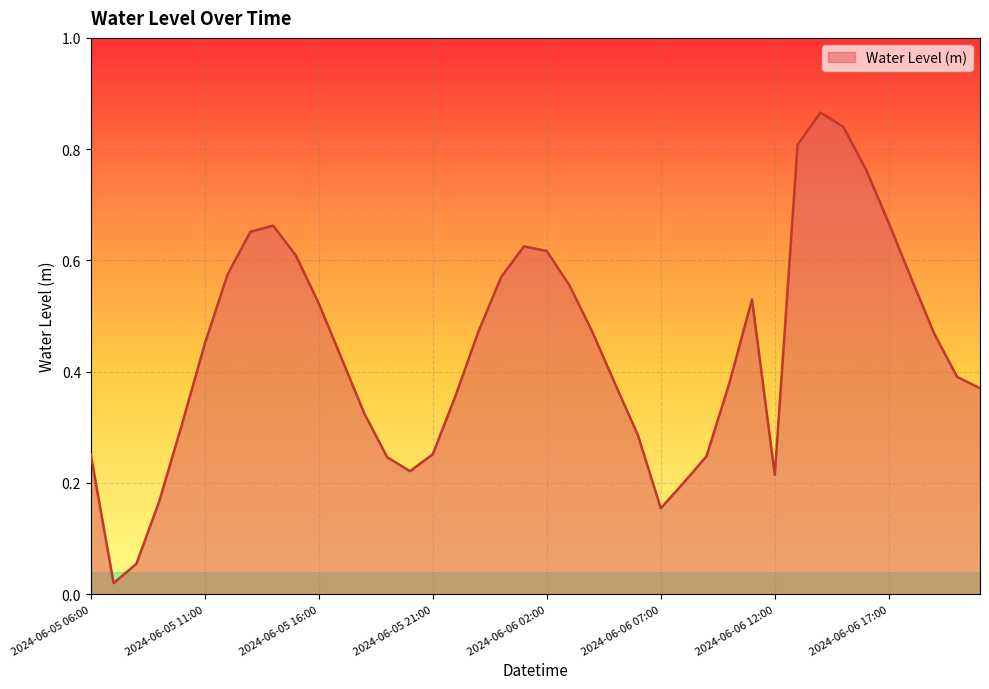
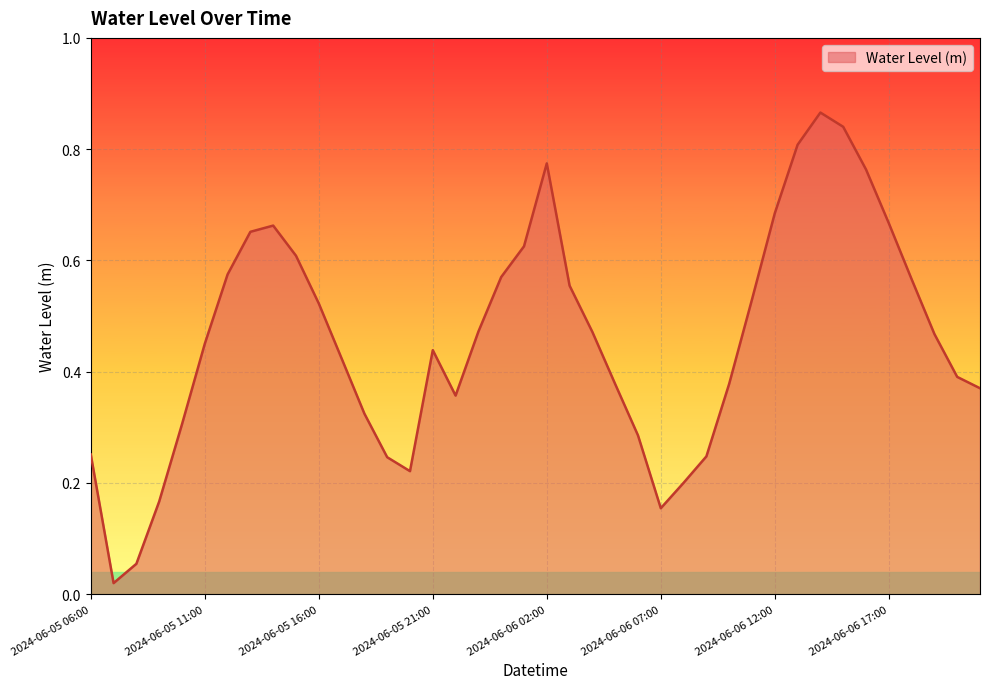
2024-06-05 21:00: 0.25 -> 0.44
2024-06-06 02:00: 0.62 -> 0.77
2024-06-06 12:00: 0.21 -> 0.68
